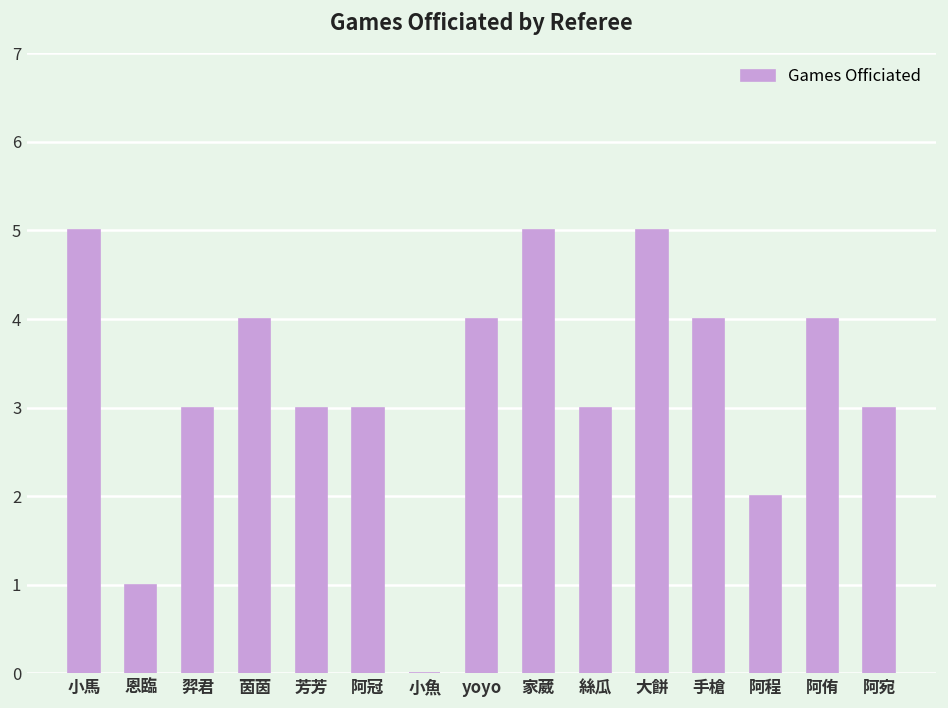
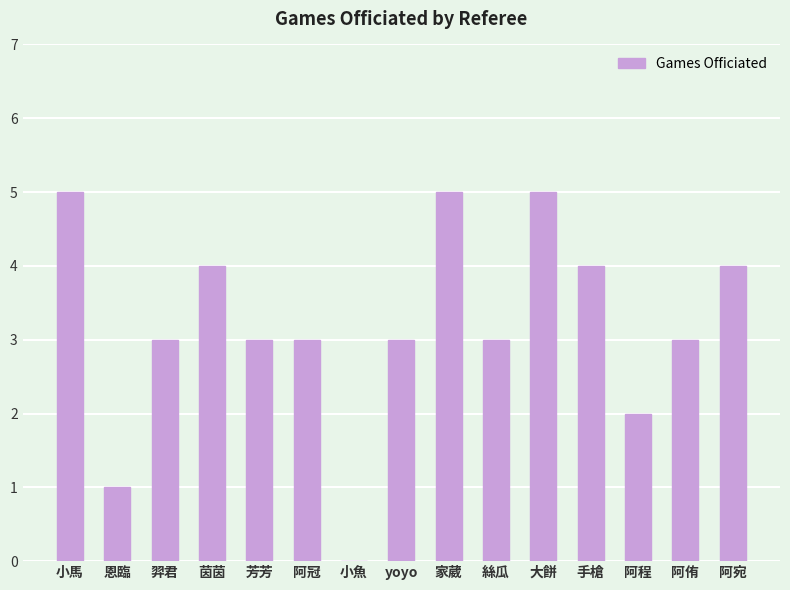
yoyo: 4 -> 3
阿侑: 4 -> 3
阿宛: 3 -> 4
